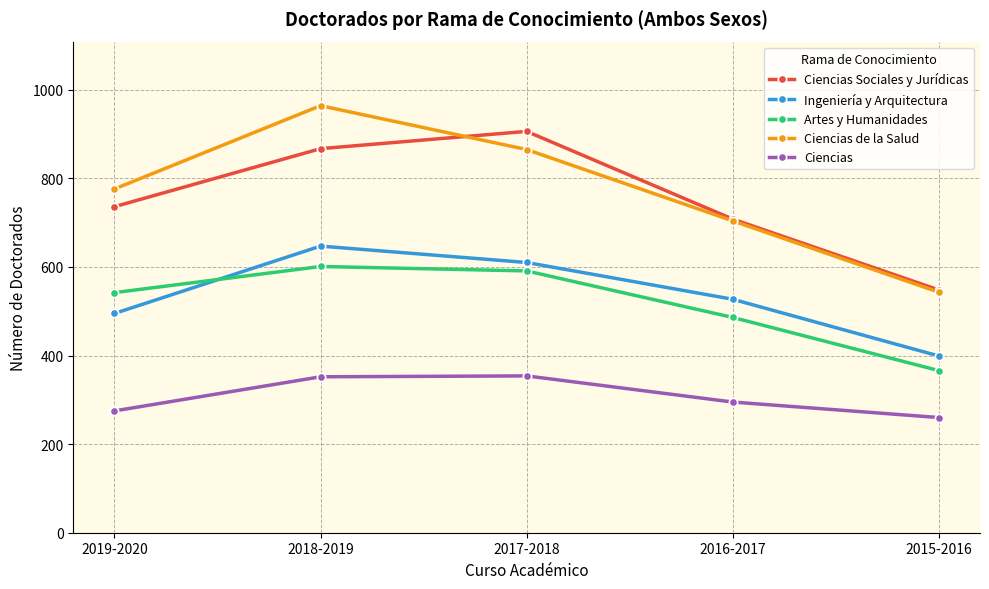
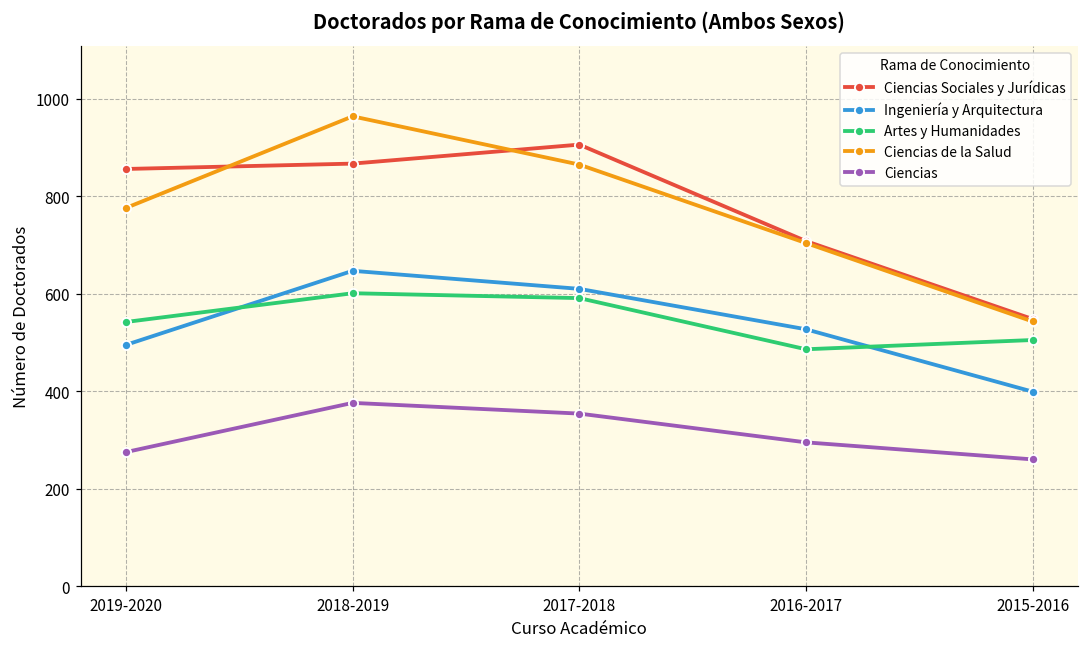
Ciencias Sociales y Jurídicas, 2019-2020: 740 -> 860
Ciencias, 2018-2019: 350 -> 380
Artes y Humanidades, 2015-2016: 370 -> 510
